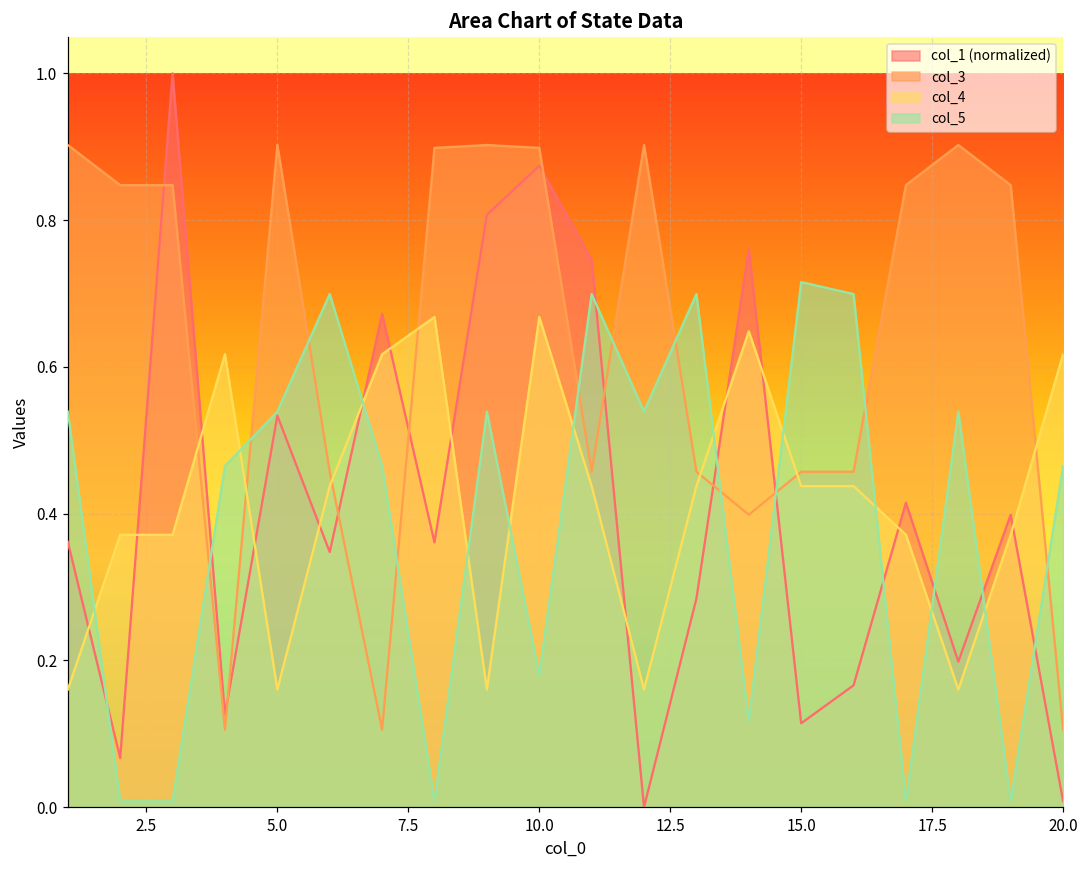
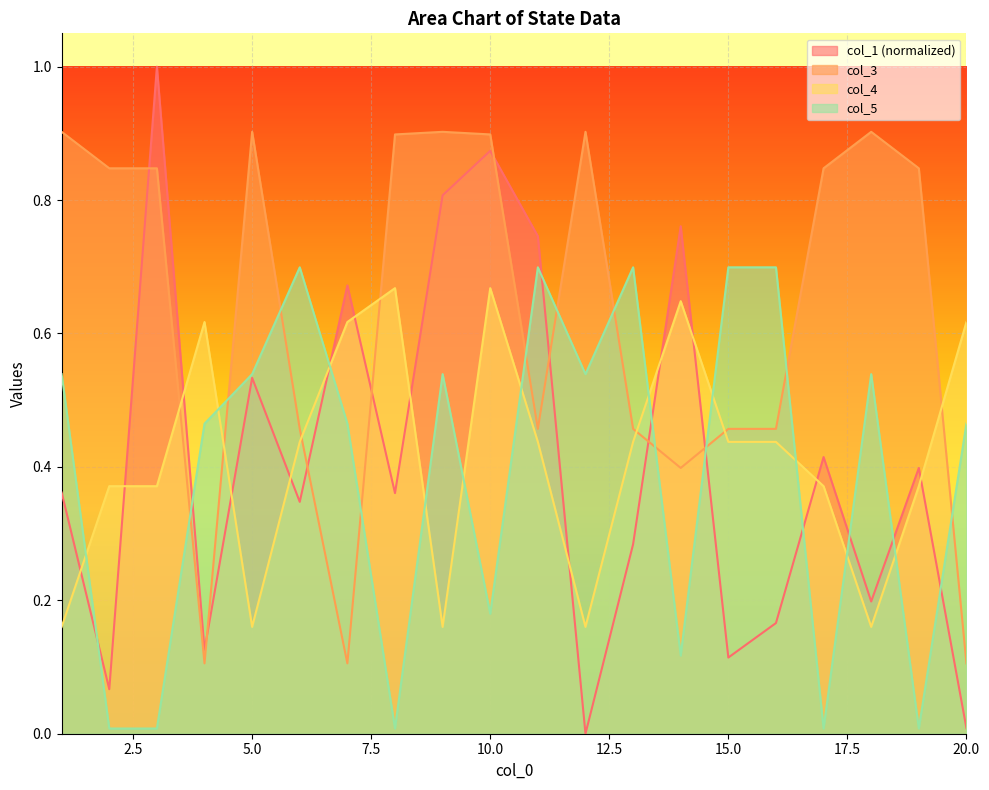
col_5, 15.0: 0.72 -> 0.70
